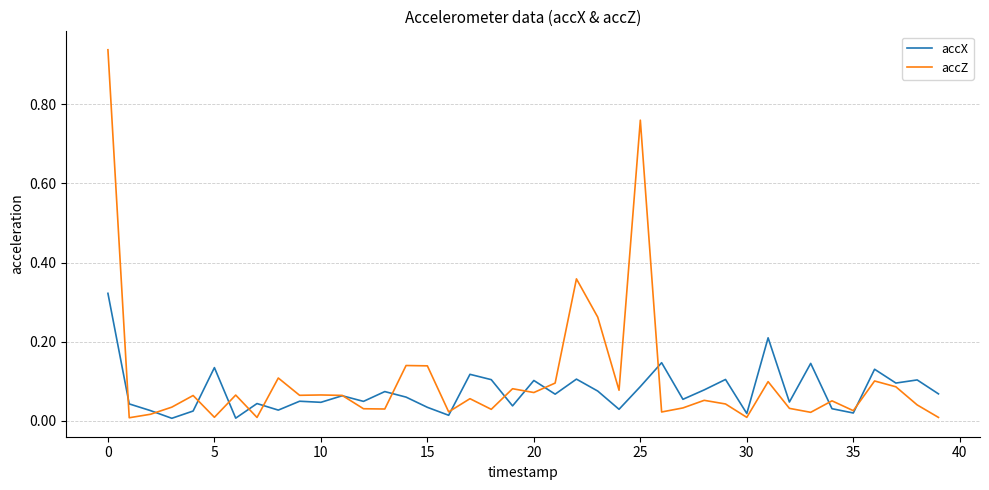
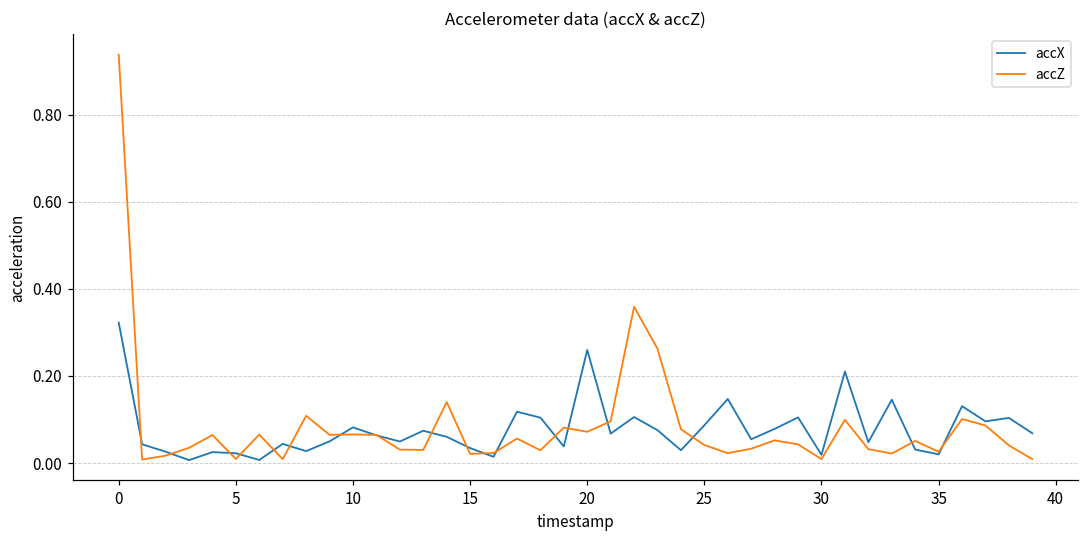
accX, 5: 0.13 -> 0.02
accX, 10: 0.05 -> 0.08
accZ, 15: 0.14 -> 0.02
accX, 20: 0.10 -> 0.26
accZ, 25: 0.76 -> 0.04
